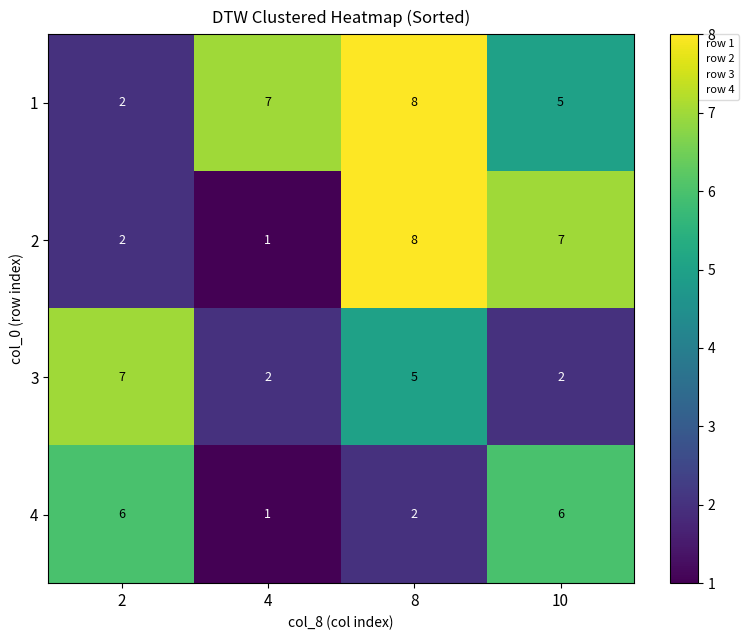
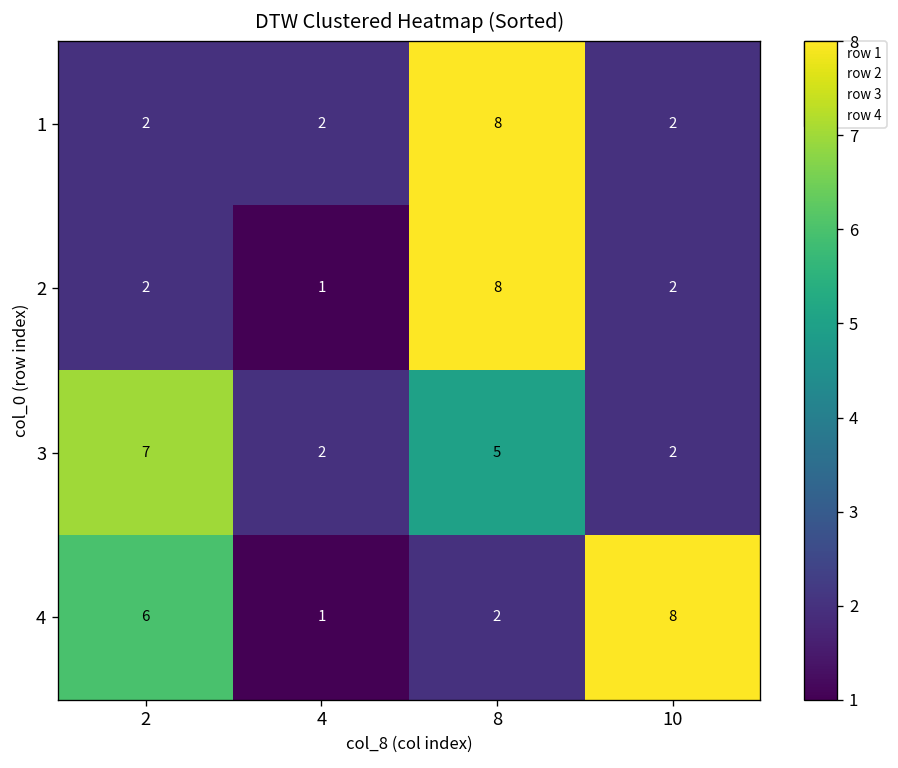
1, 4: 7 -> 2
1, 10: 5 -> 2
2, 10: 7 -> 2
4, 10: 6 -> 8
